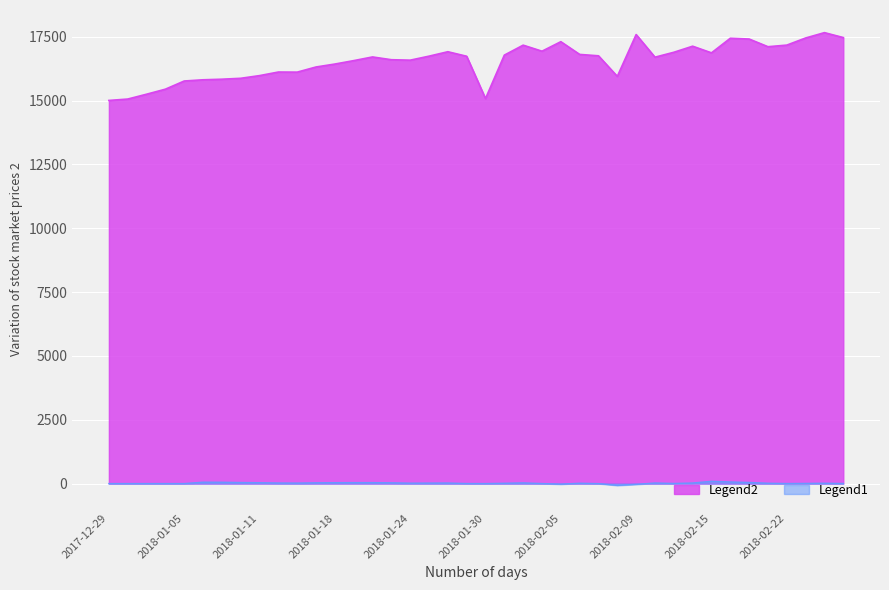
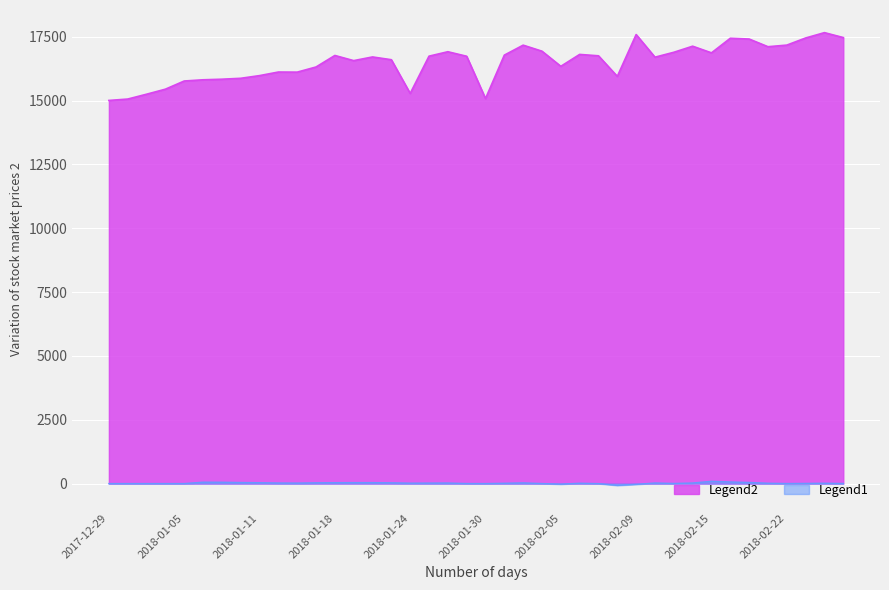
Legend2, 2018-01-18: 16400 -> 16800
Legend2, 2018-01-24: 16600 -> 15300
Legend2, 2018-02-05: 17300 -> 16300
